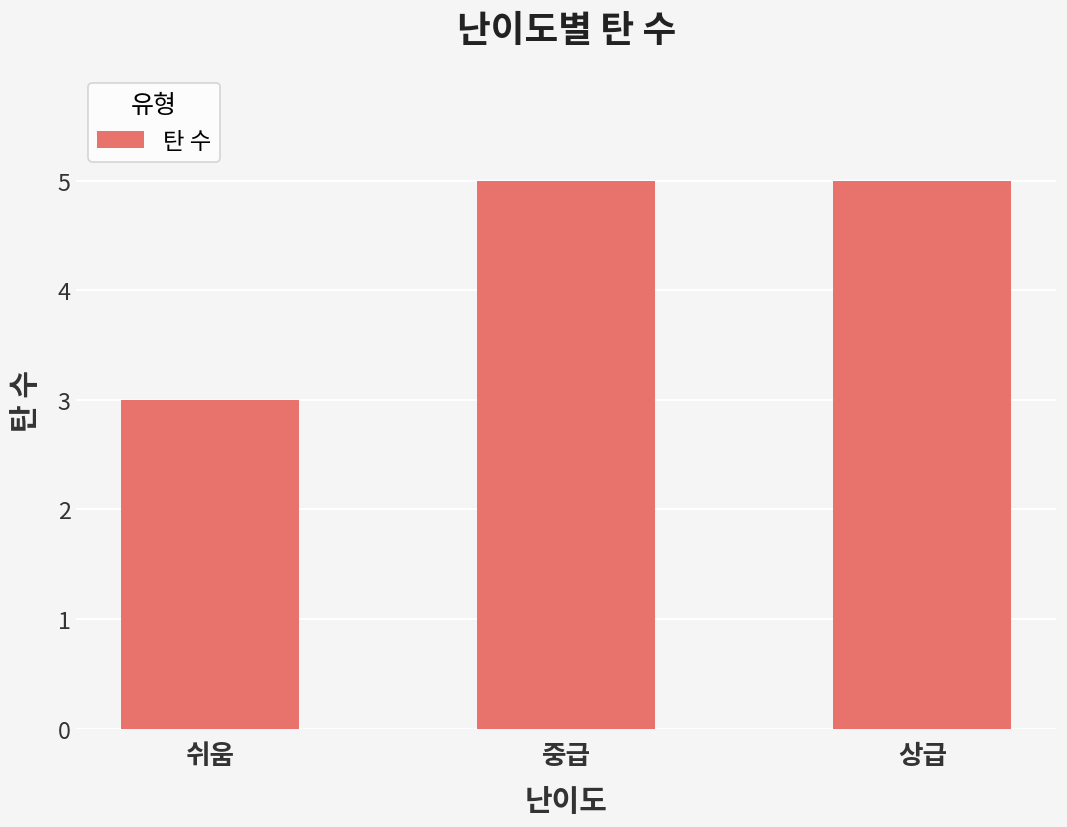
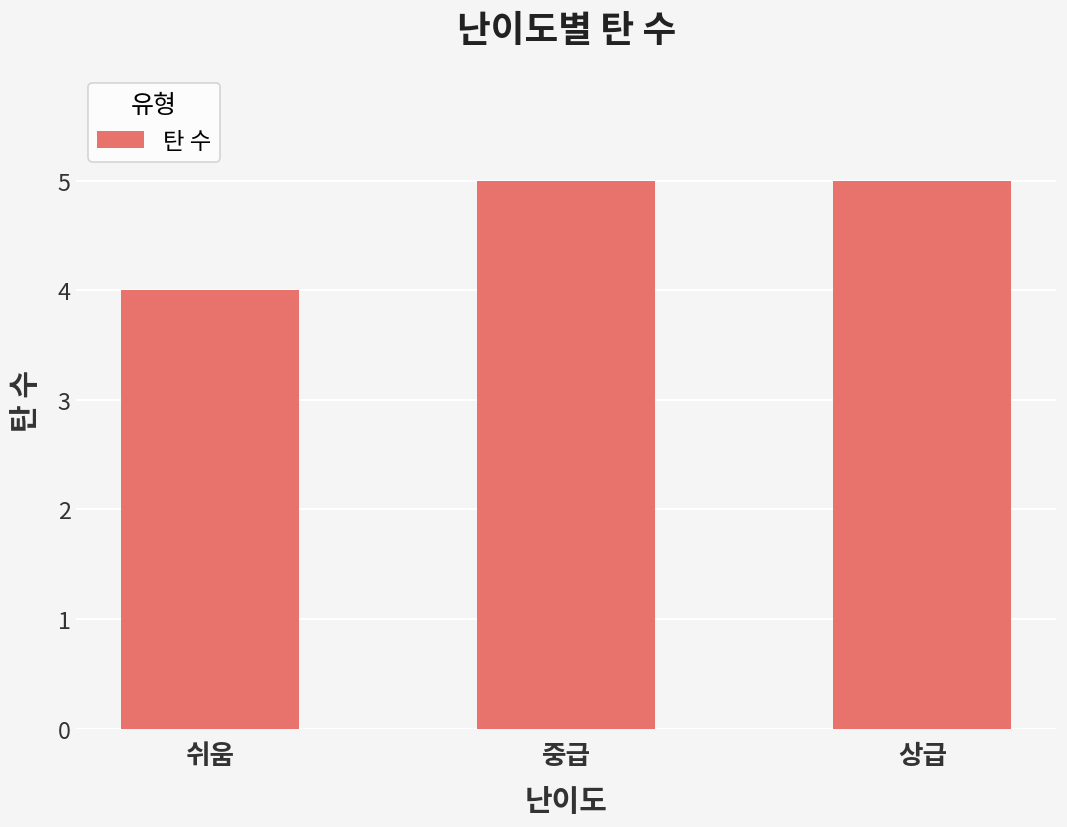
쉬움: 3 -> 4
